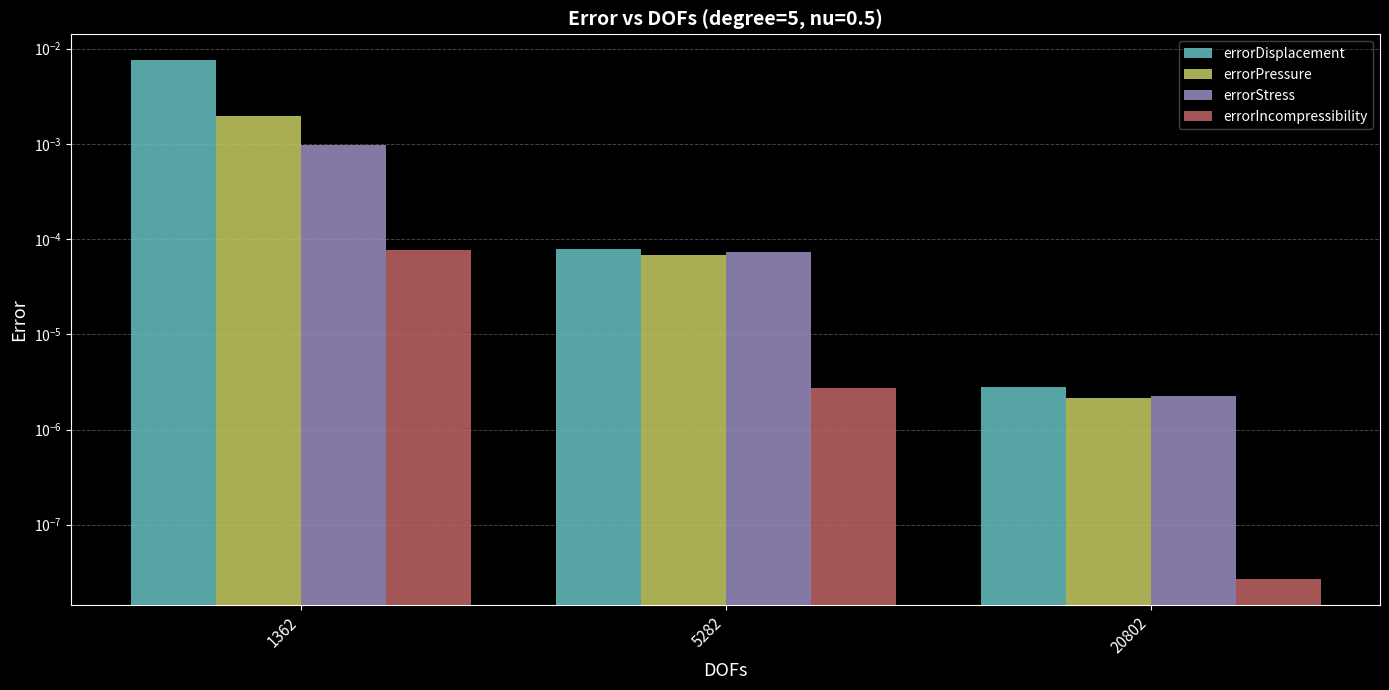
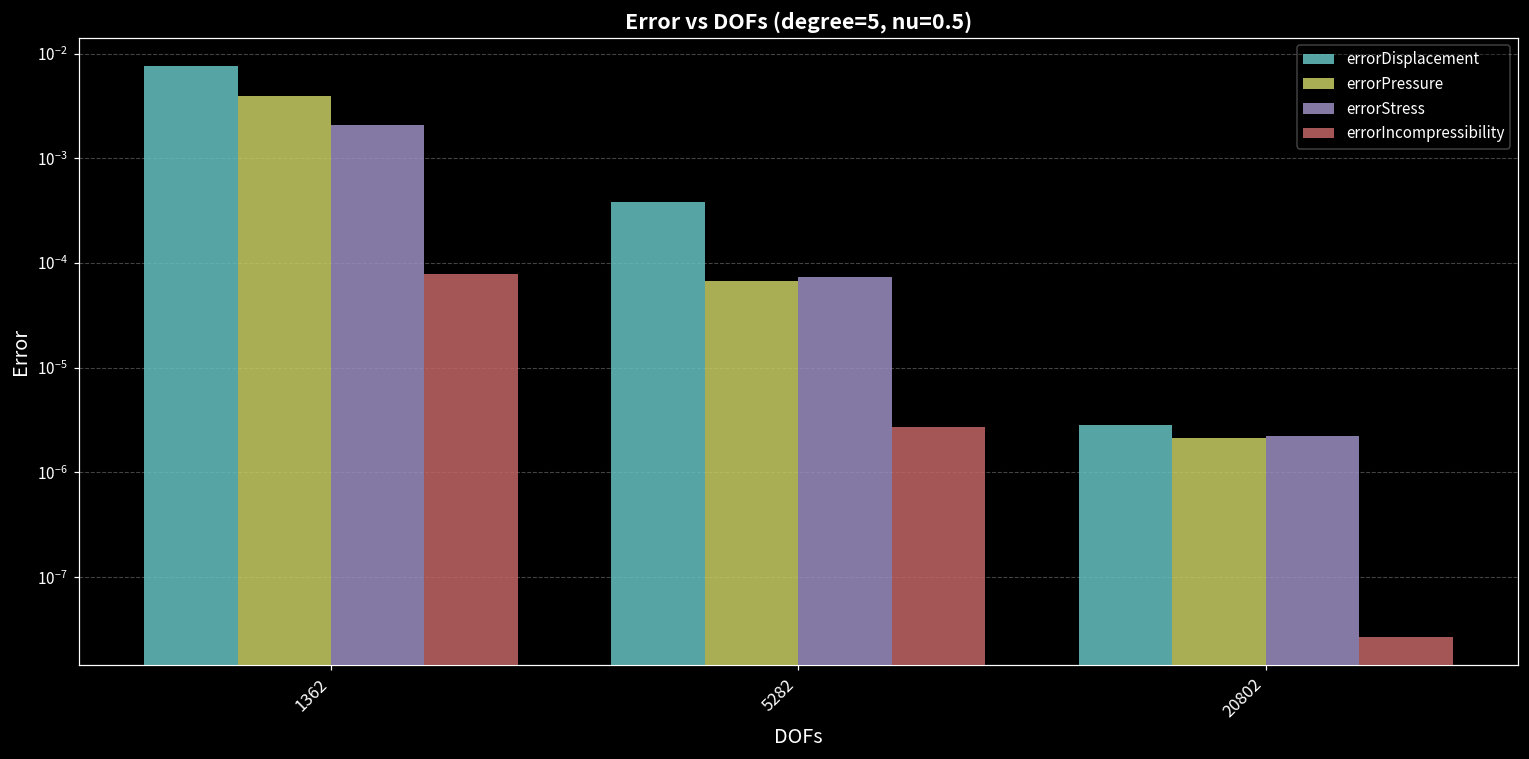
errorPressure, 1362: 0.0020 -> 0.0039
errorStress, 1362: 0.0010 -> 0.0021
errorDisplacement, 5282: 0.00008 -> 0.00039
